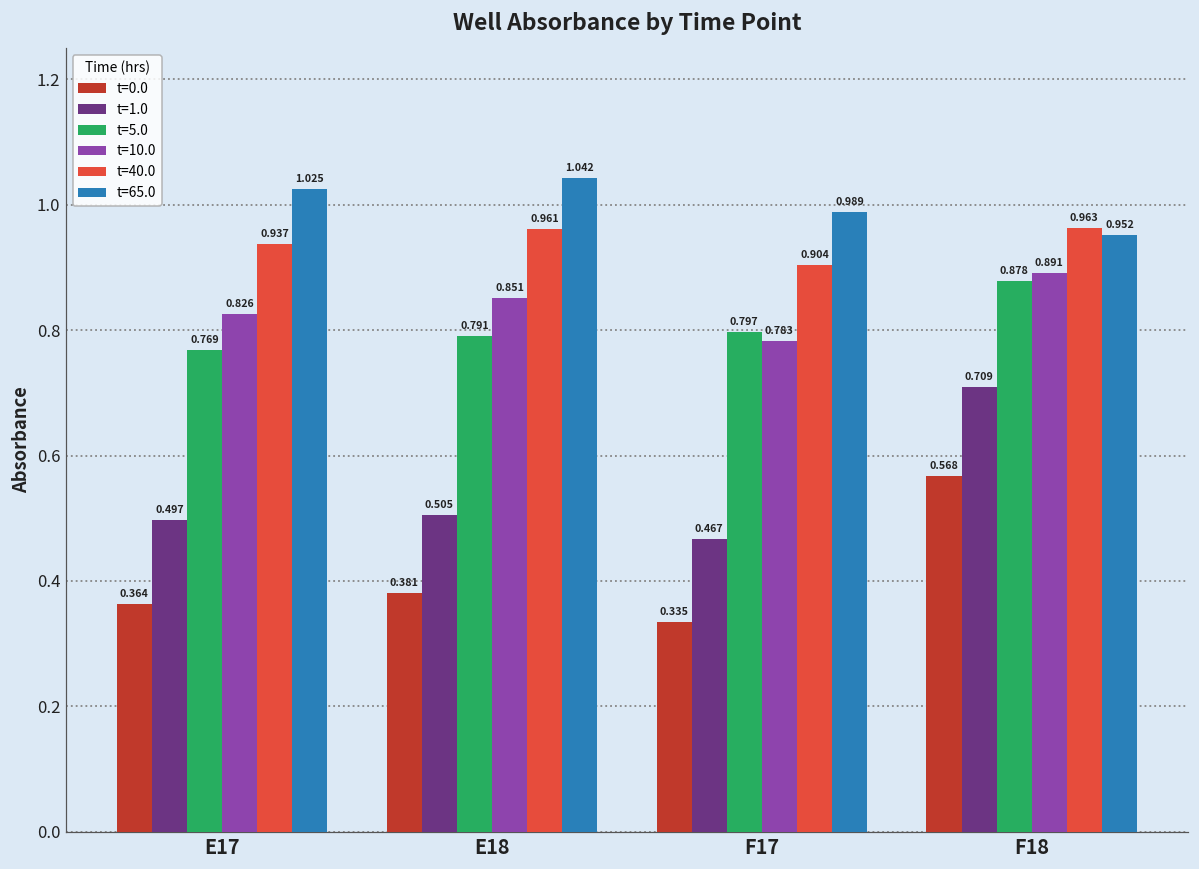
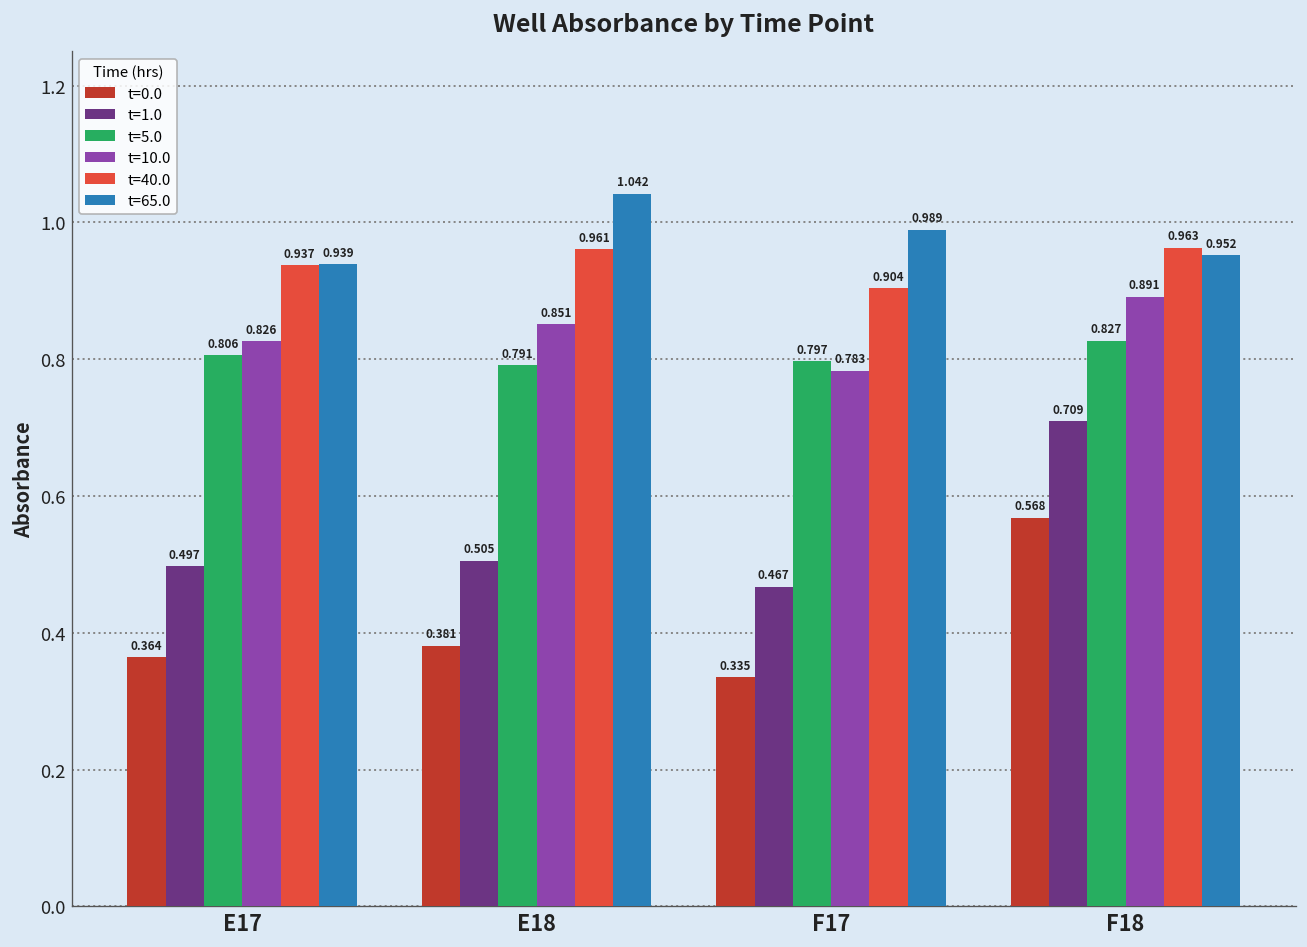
t=5.0, E17: 0.769 -> 0.806
t=65.0, E17: 1.025 -> 0.939
t=5.0, F18: 0.878 -> 0.827
